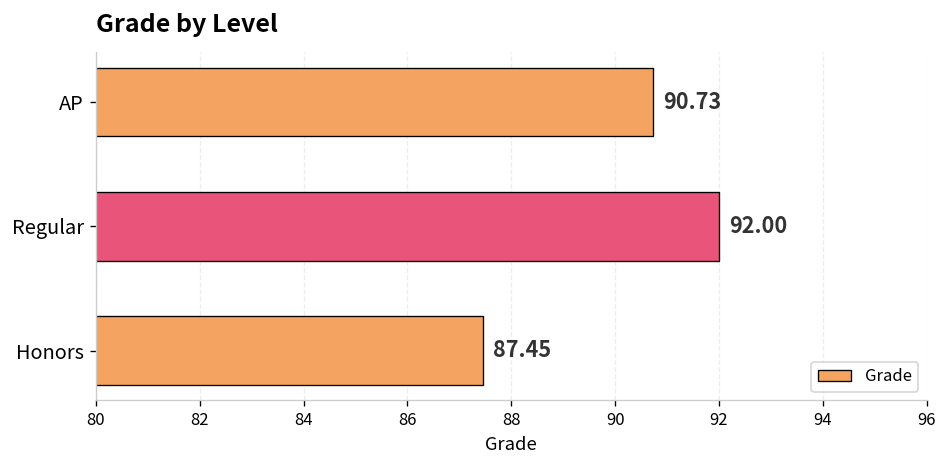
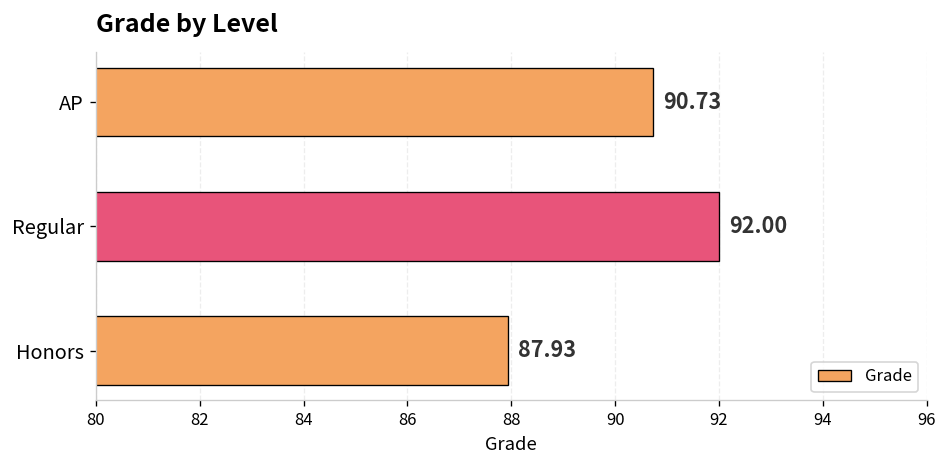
Honors: 87.45 -> 87.93
